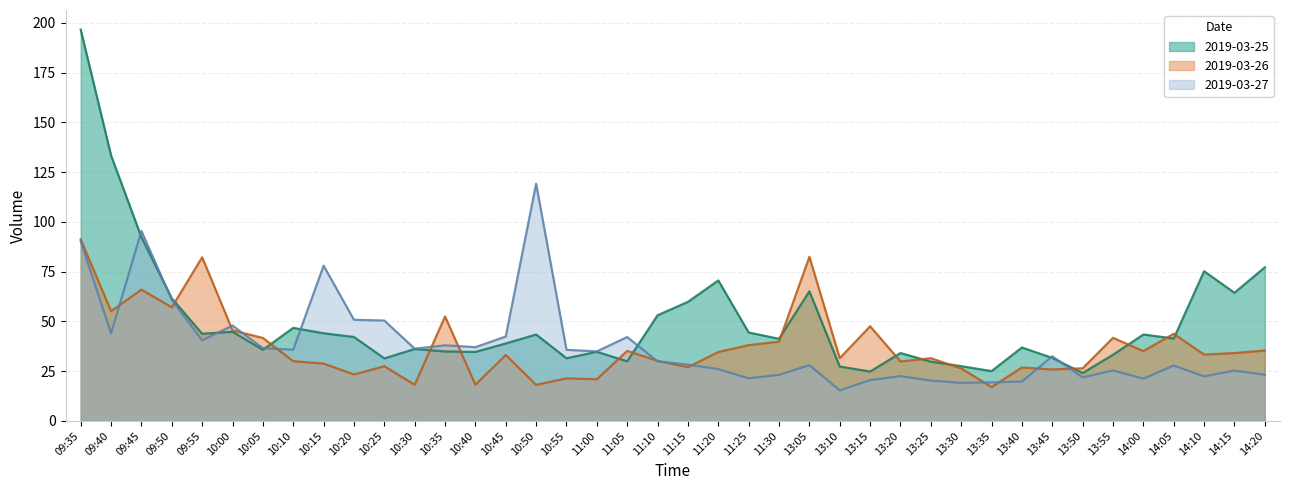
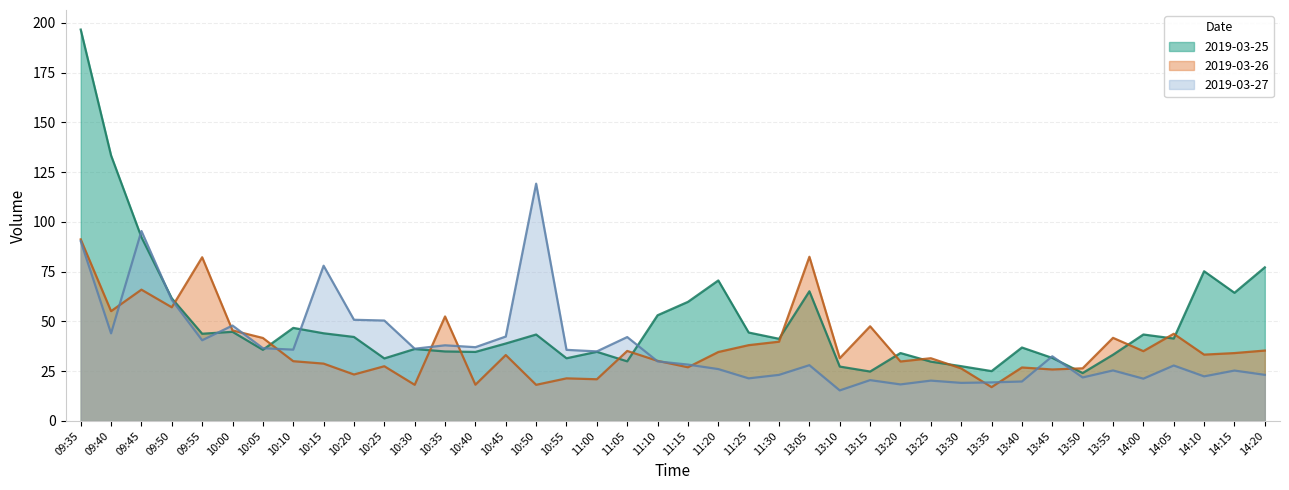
2019-03-27, 13:20: 23 -> 18
